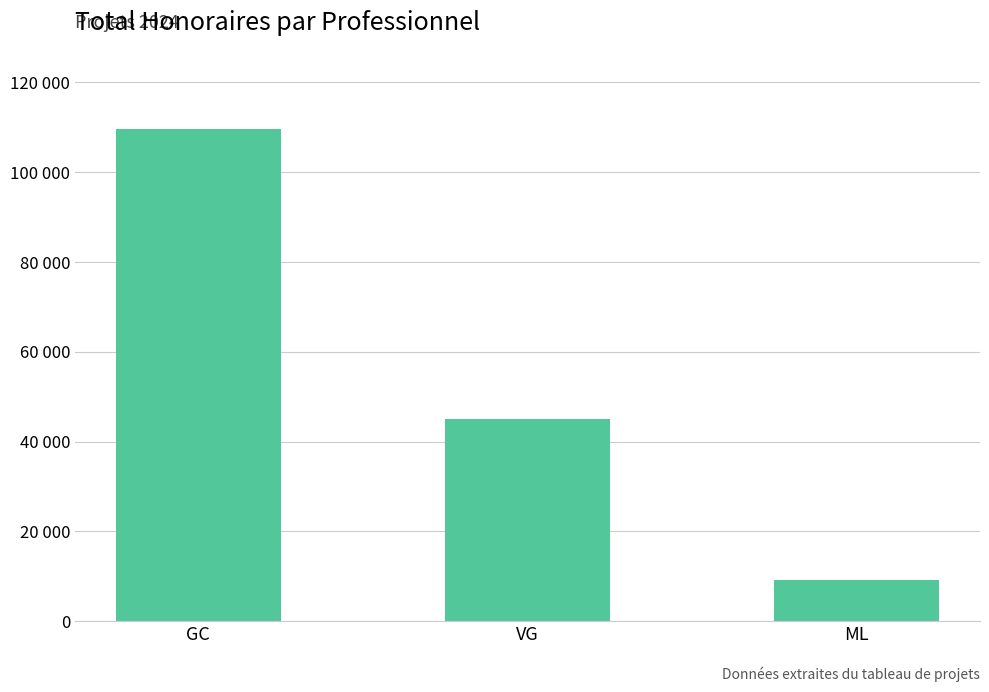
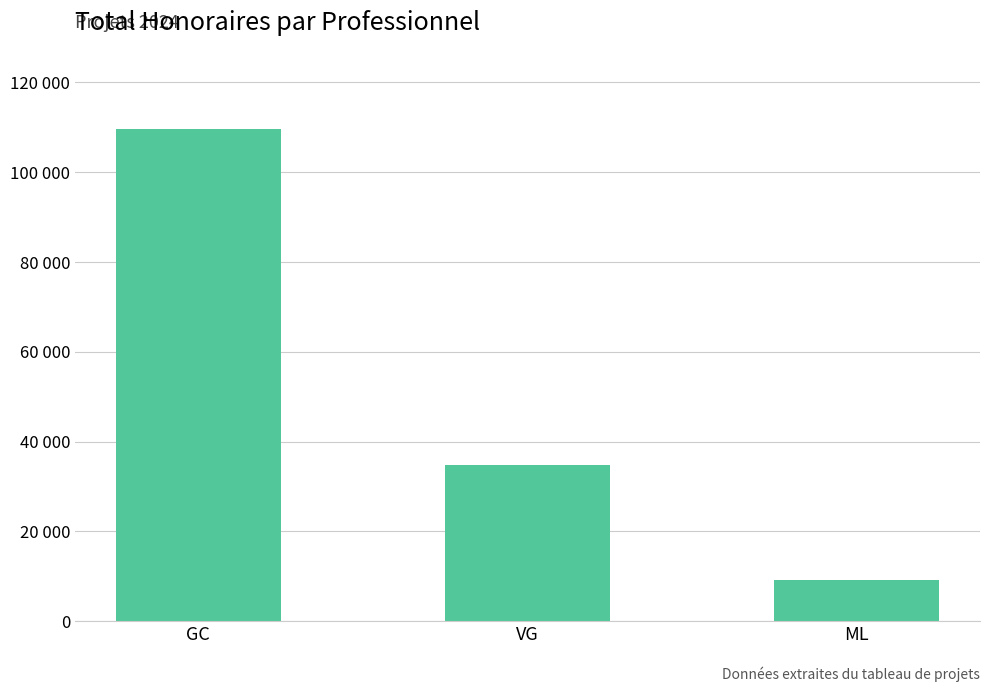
VG: 45000 -> 35000
